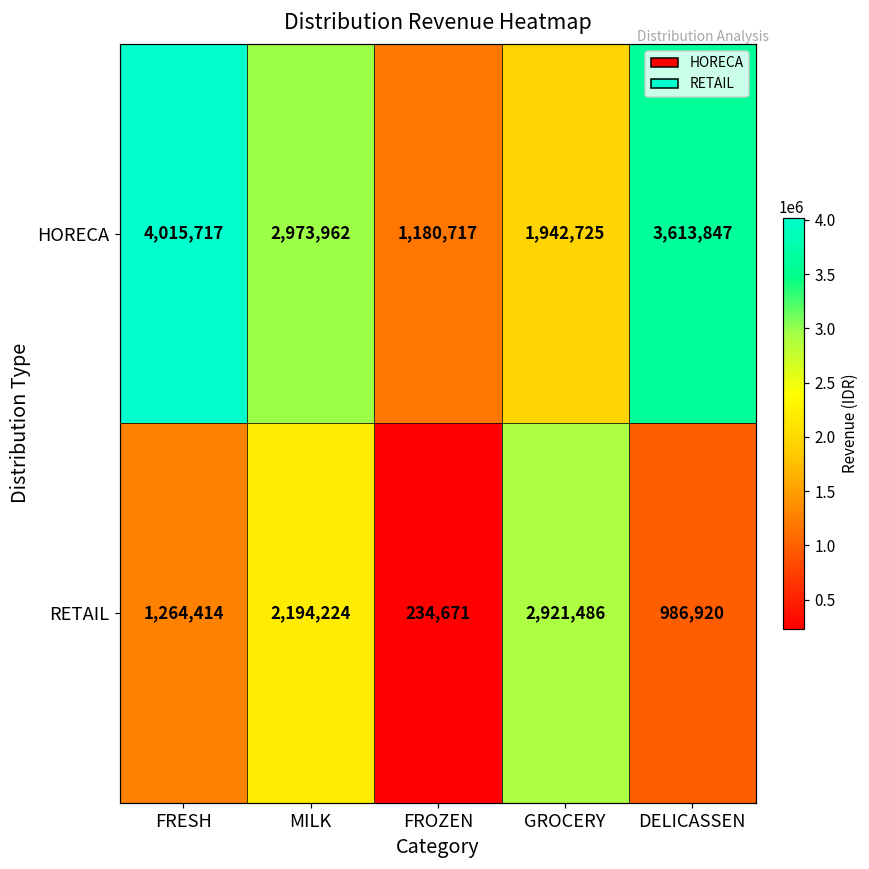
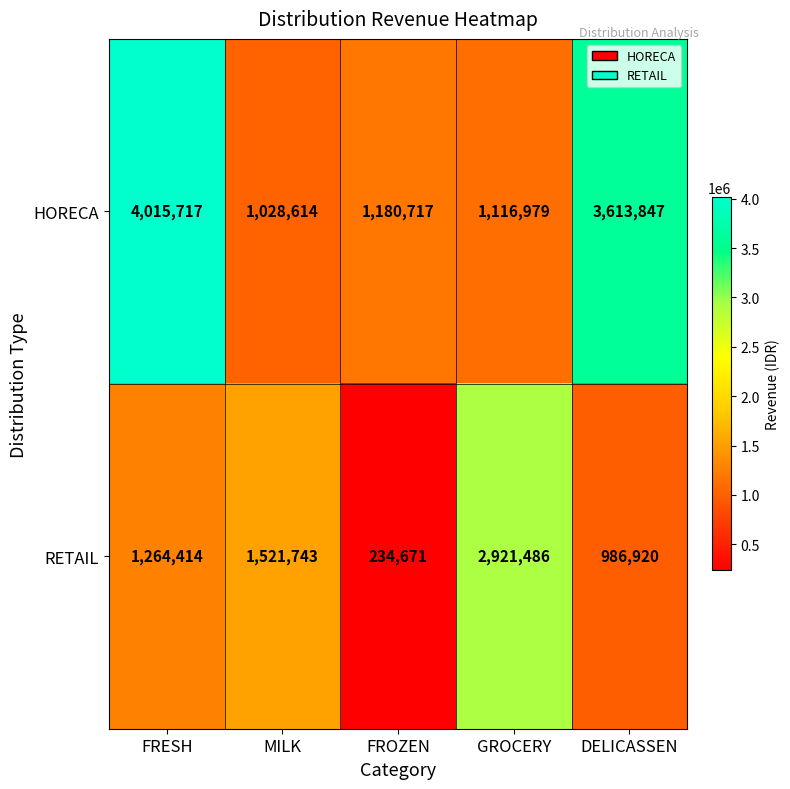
HORECA, MILK: 2,973,962 -> 1,028,614
HORECA, GROCERY: 1,942,725 -> 1,116,979
RETAIL, MILK: 2,194,224 -> 1,521,743
